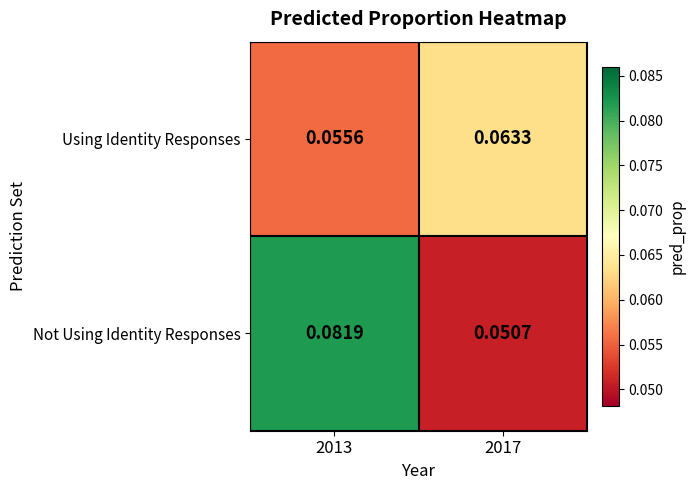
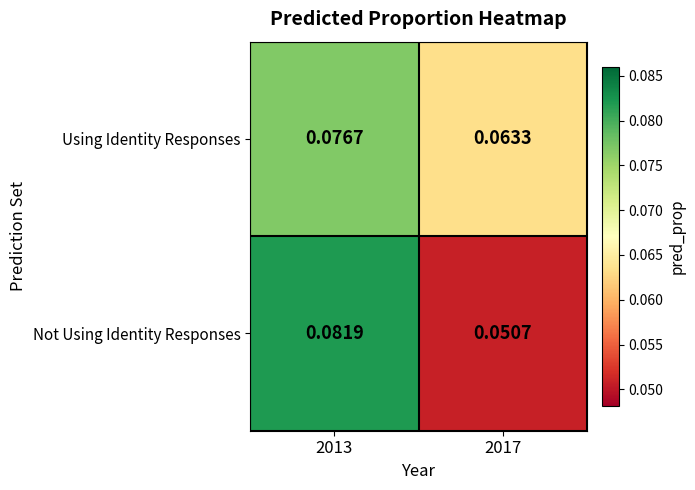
Using Identity Responses, 2013: 0.0556 -> 0.0767
